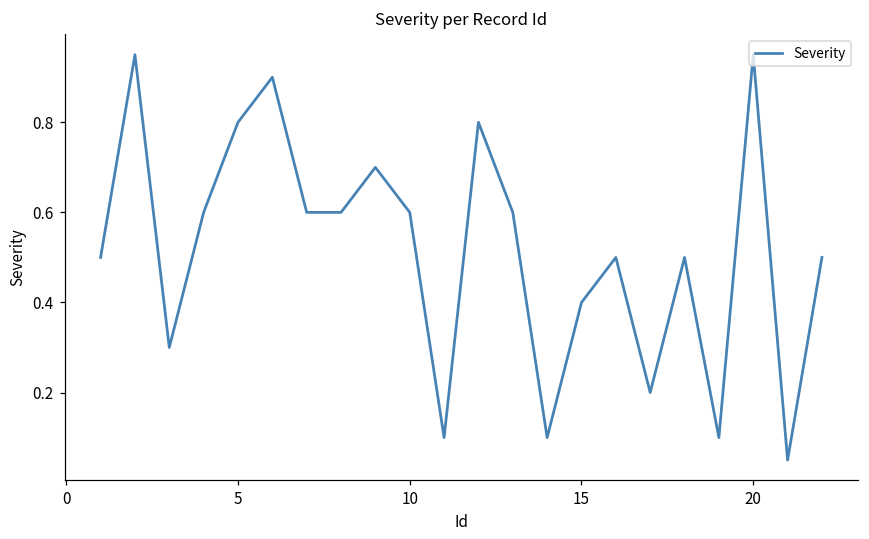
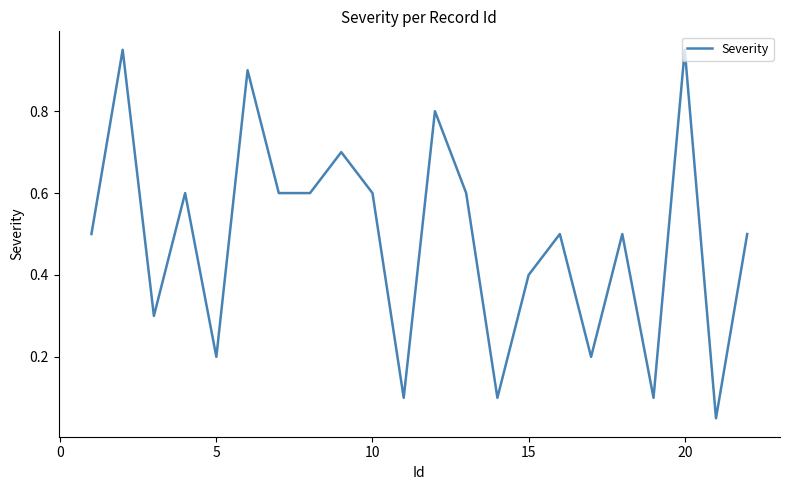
5: 0.8 -> 0.2
